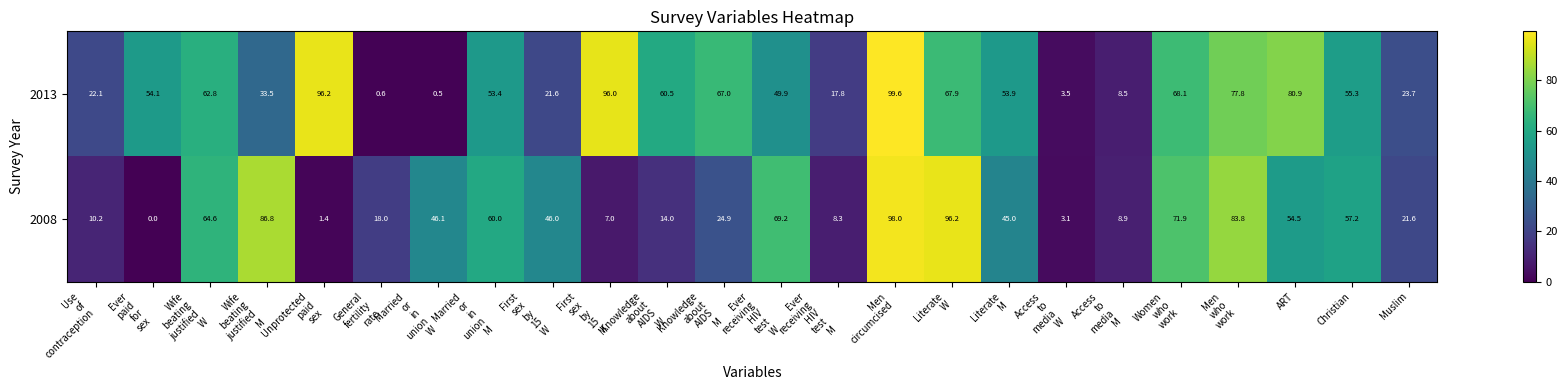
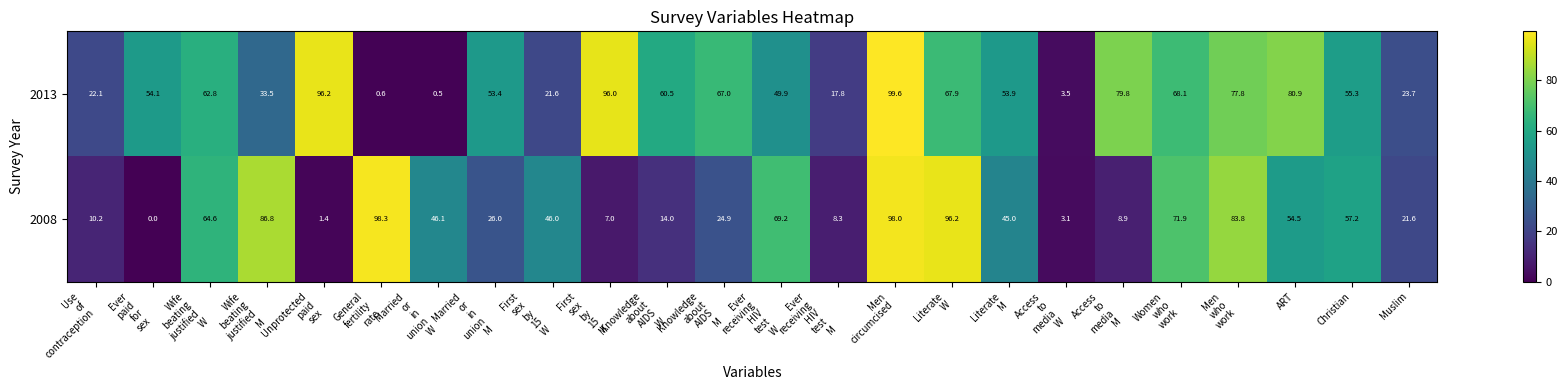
2013, Access to media M: 8.5 -> 79.8
2008, General fertility rate: 18.0 -> 98.3
2008, Married or in union M: 60.0 -> 26.0
